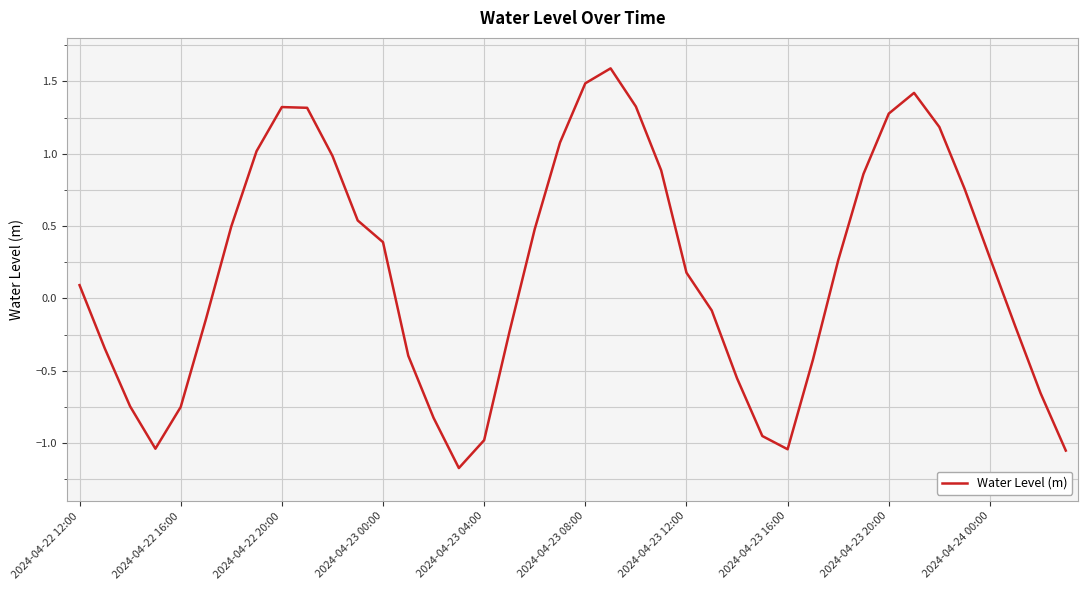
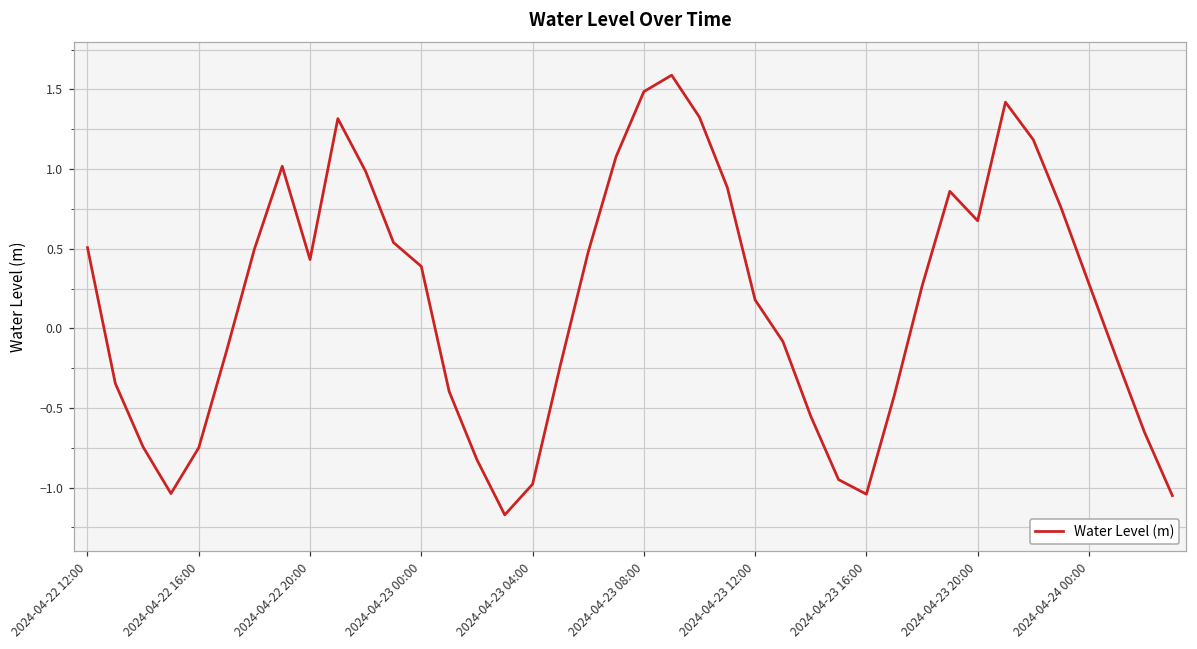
2024-04-22 12:00: 0.09 -> 0.51
2024-04-22 20:00: 1.32 -> 0.43
2024-04-23 20:00: 1.28 -> 0.68
